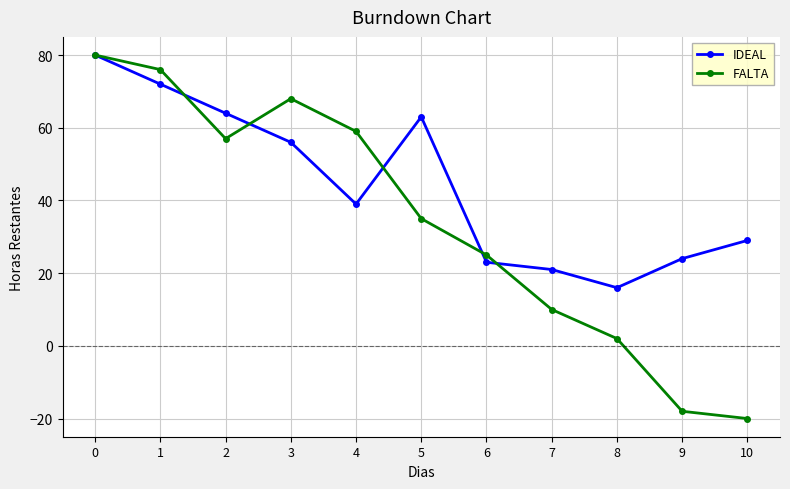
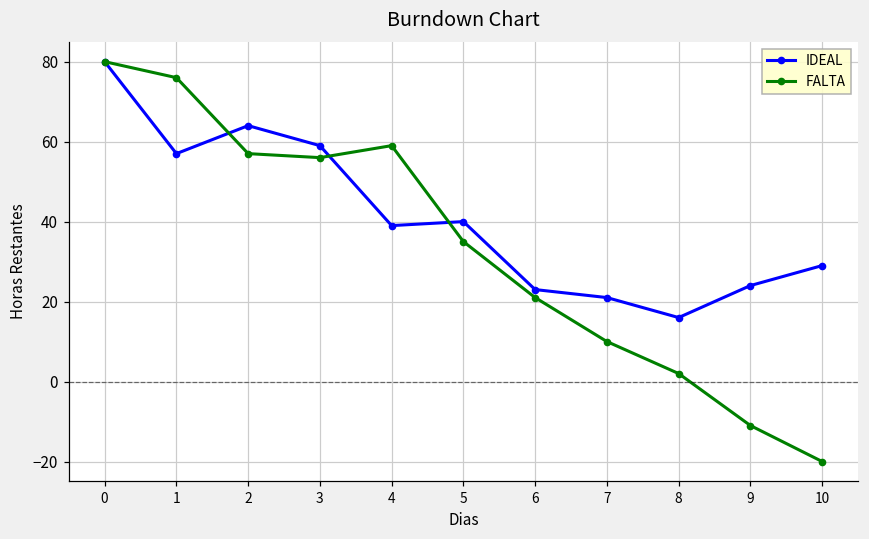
IDEAL, 1: 72 -> 57
IDEAL, 3: 56 -> 59
FALTA, 3: 68 -> 56
IDEAL, 5: 63 -> 40
FALTA, 6: 25 -> 21
FALTA, 9: -18 -> -11
